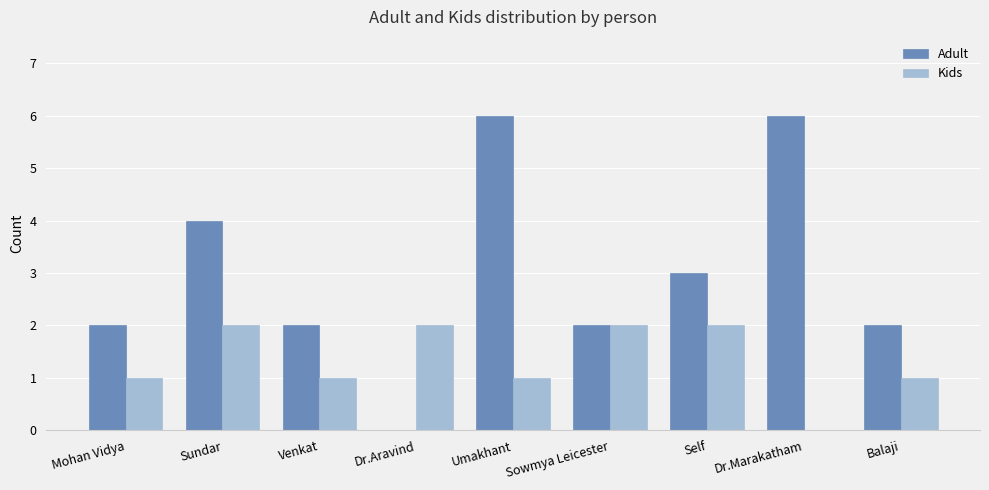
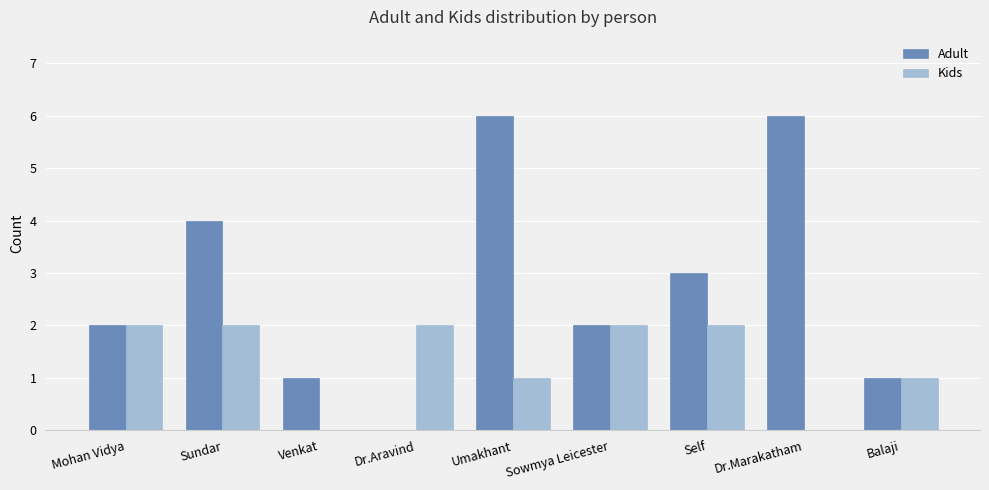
Kids, Mohan Vidya: 1 -> 2
Adult, Venkat: 2 -> 1
Kids, Venkat: 1 -> 0
Adult, Balaji: 2 -> 1
